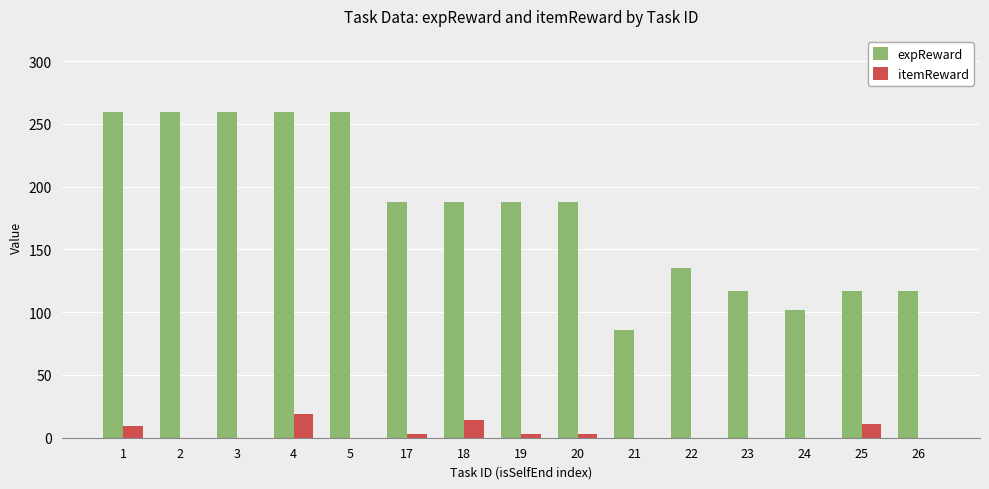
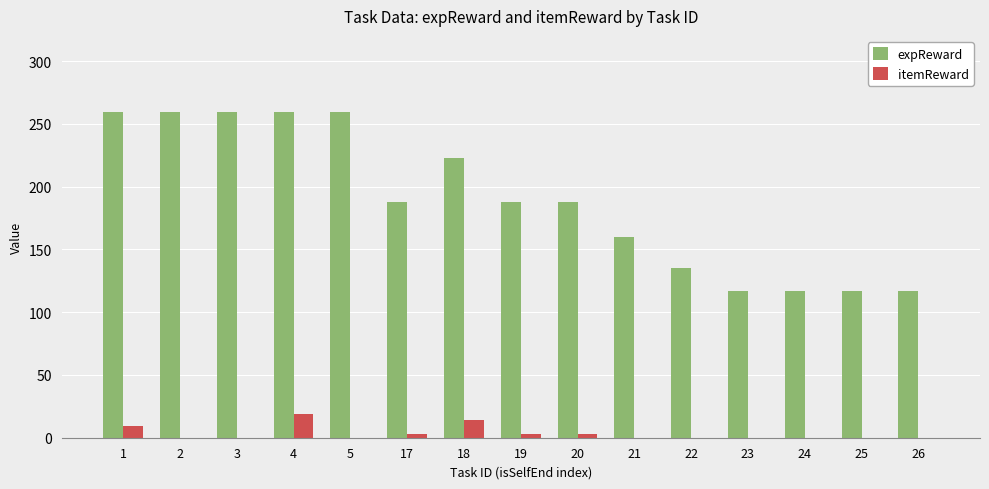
expReward, 18: 188 -> 223
expReward, 21: 86 -> 160
expReward, 24: 102 -> 117
itemReward, 25: 11 -> 0
